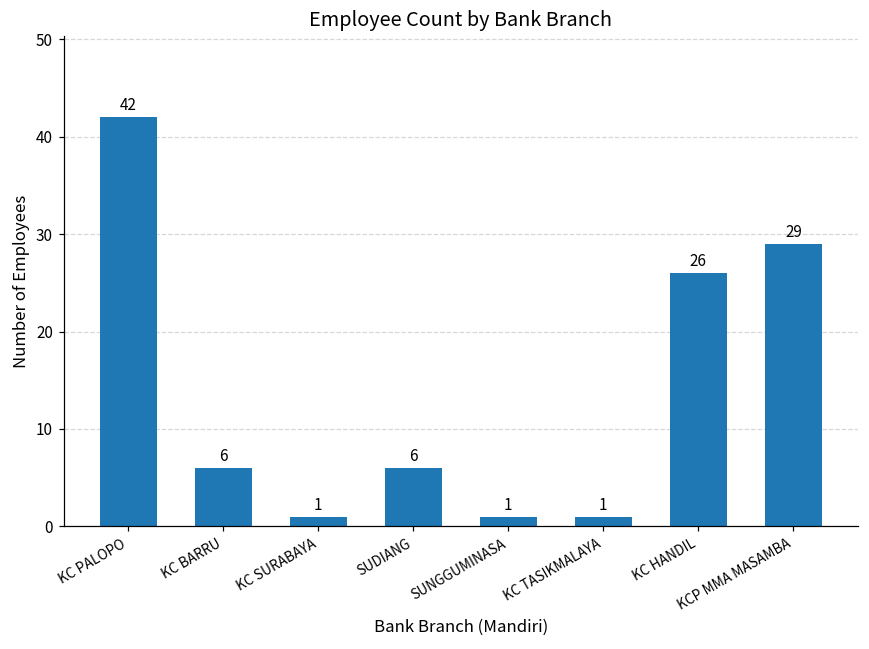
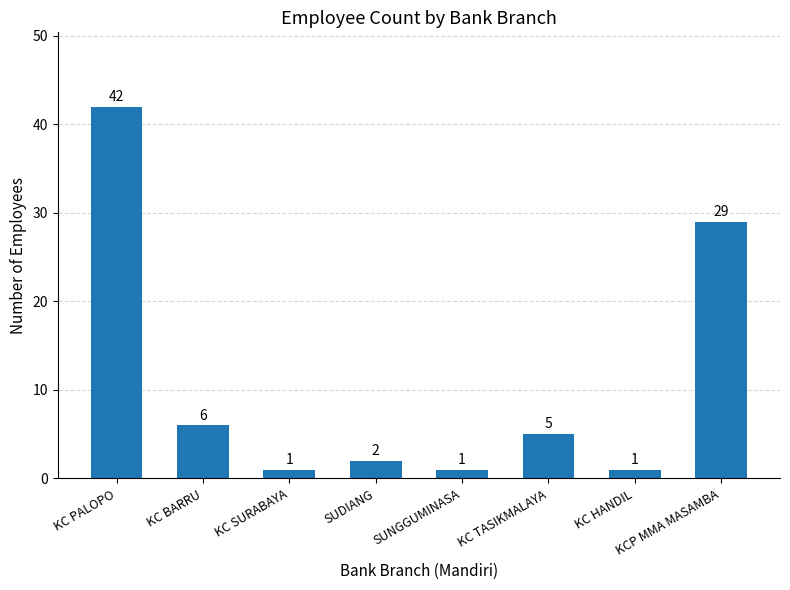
SUDIANG: 6 -> 2
KC TASIKMALAYA: 1 -> 5
KC HANDIL: 26 -> 1
